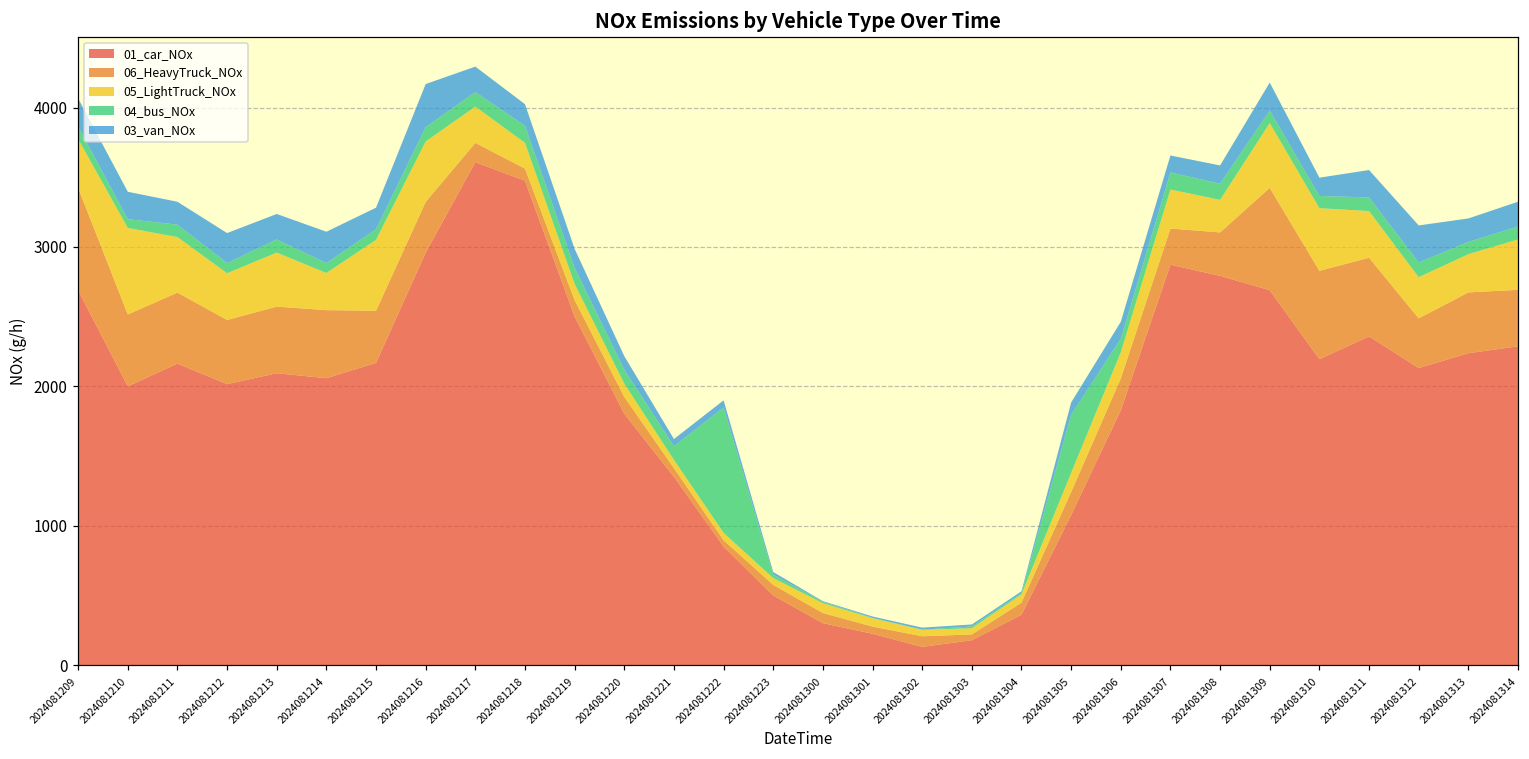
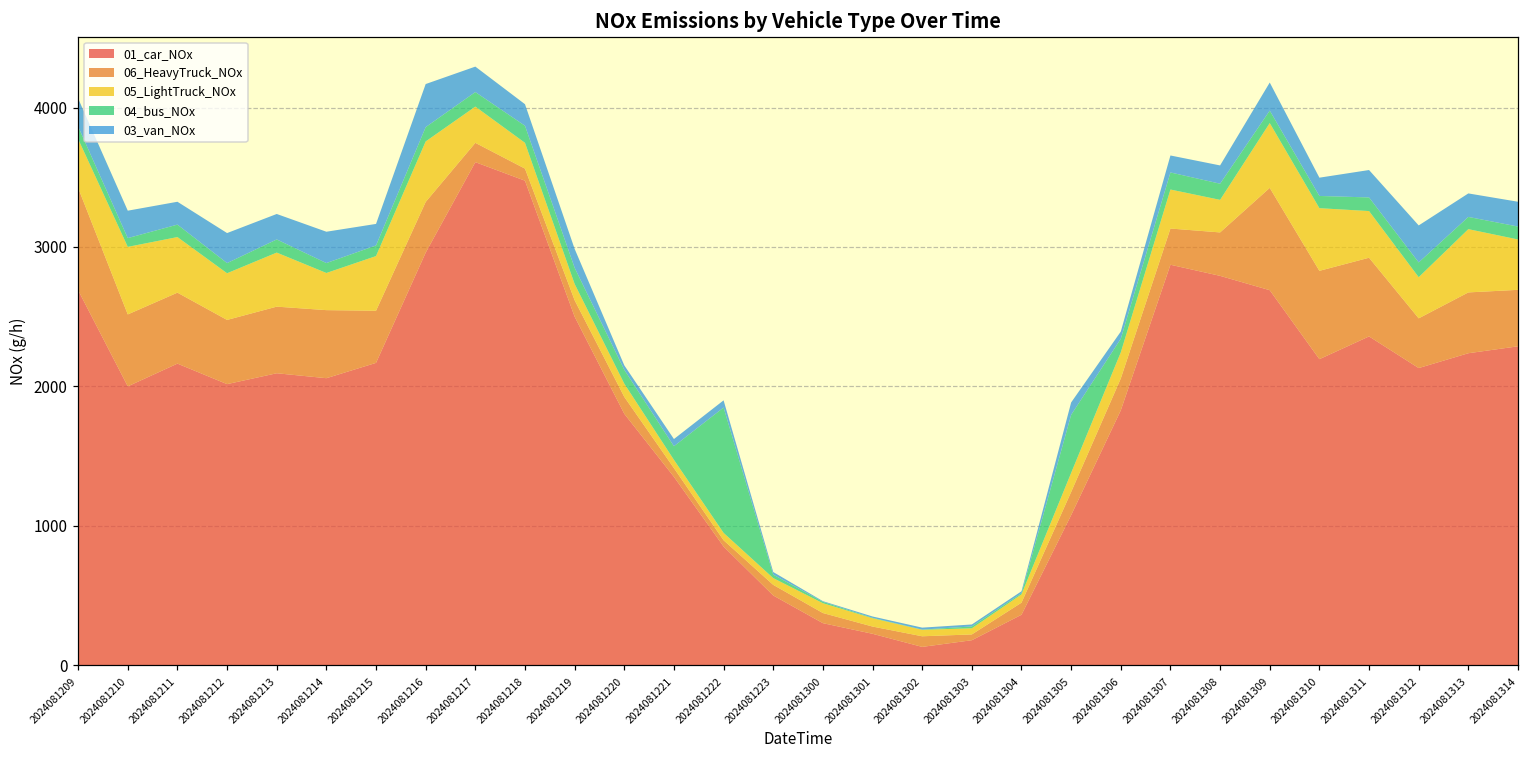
05_LightTruck_NOx, 2024081210: 620 -> 480
05_LightTruck_NOx, 2024081215: 510 -> 390
03_van_NOx, 2024081220: 100 -> 30
03_van_NOx, 2024081306: 120 -> 50
05_LightTruck_NOx, 2024081313: 270 -> 450
